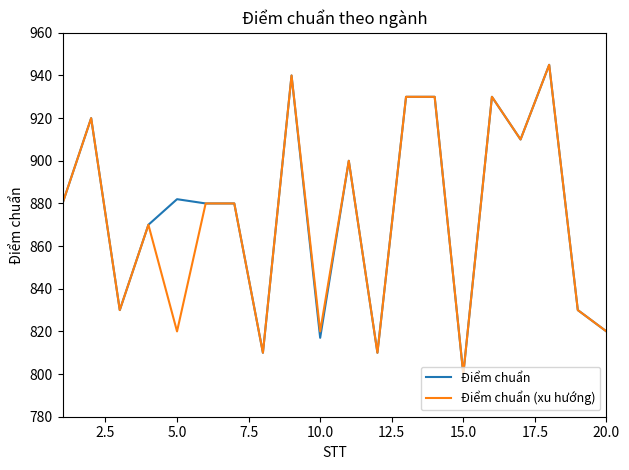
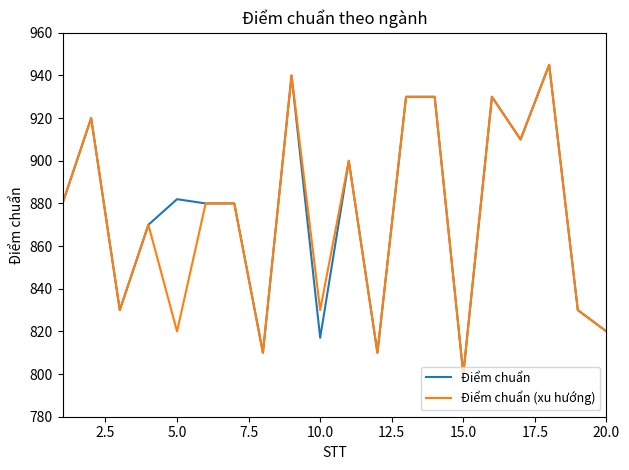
Điểm chuẩn (xu hướng), 10.0: 820 -> 830
